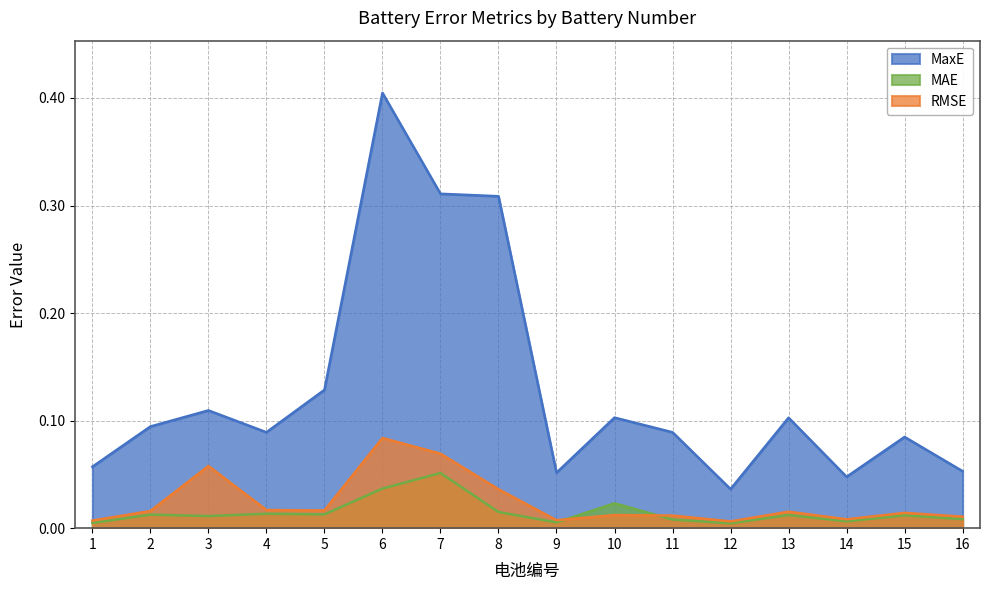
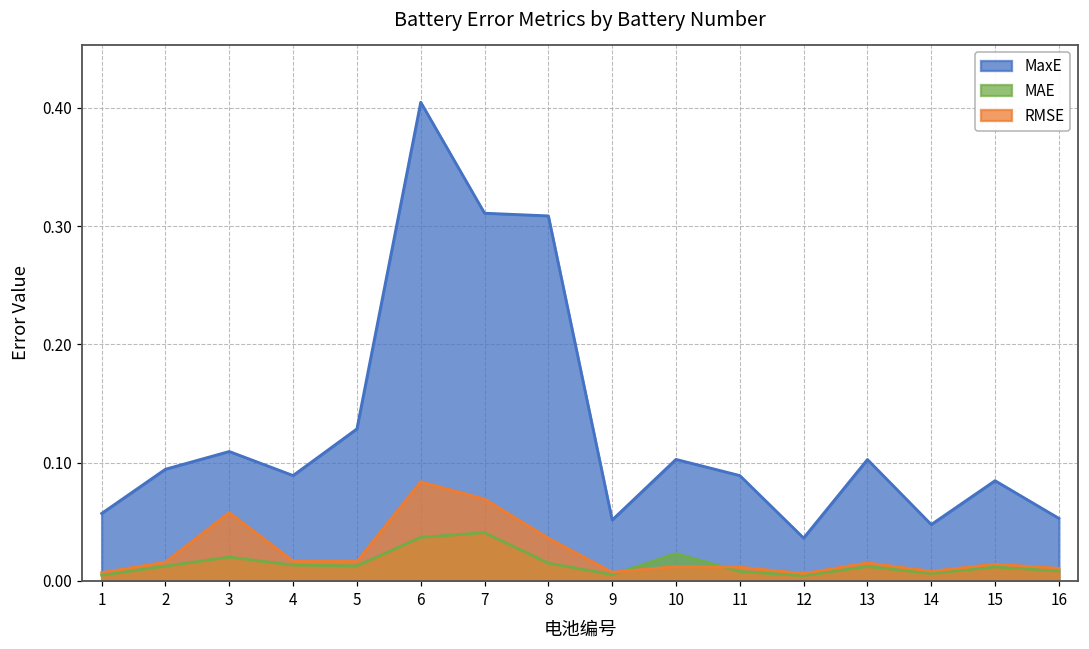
MAE, 3: 0.011 -> 0.020
MAE, 7: 0.051 -> 0.041
